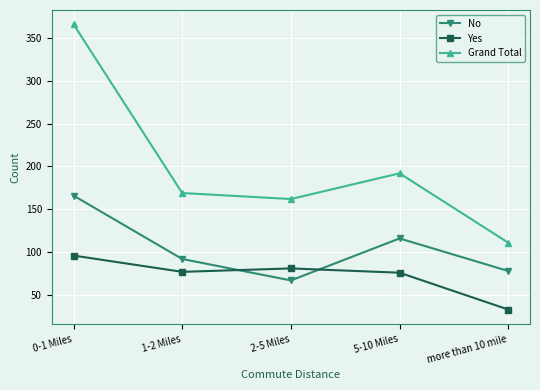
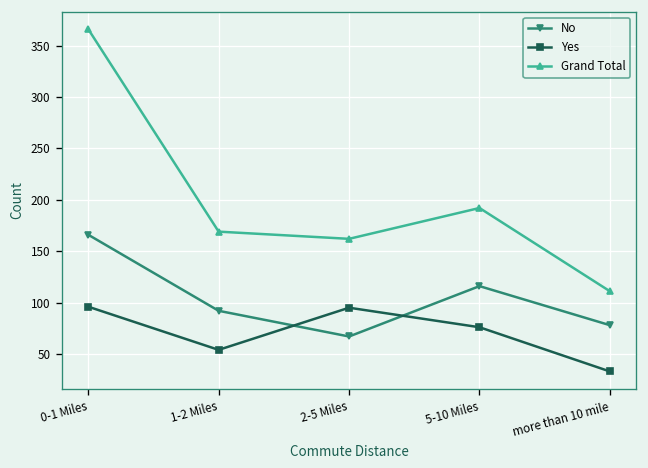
Yes, 1-2 Miles: 80 -> 50
Yes, 2-5 Miles: 80 -> 100
